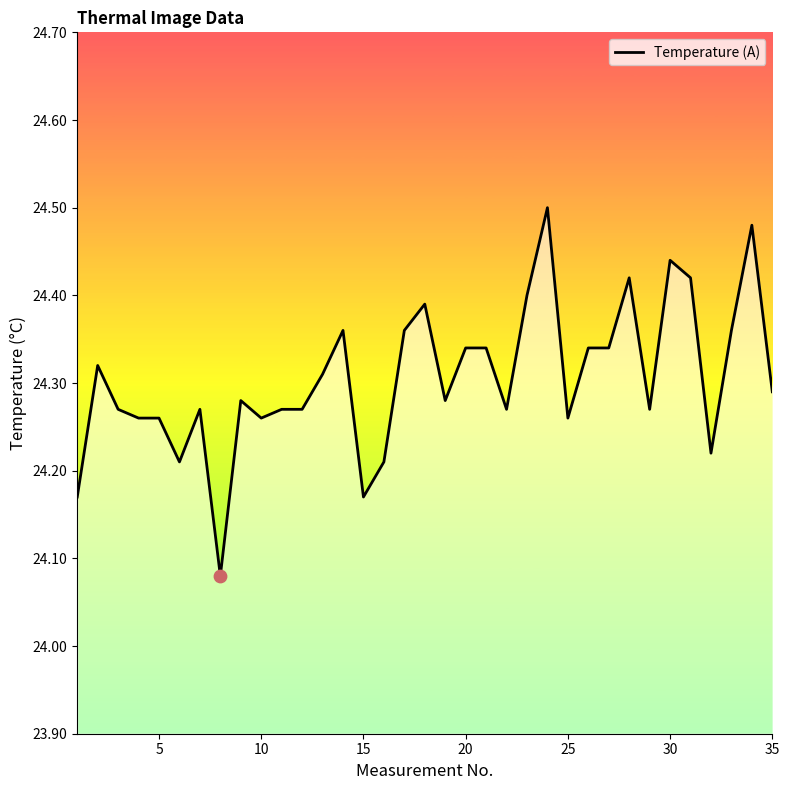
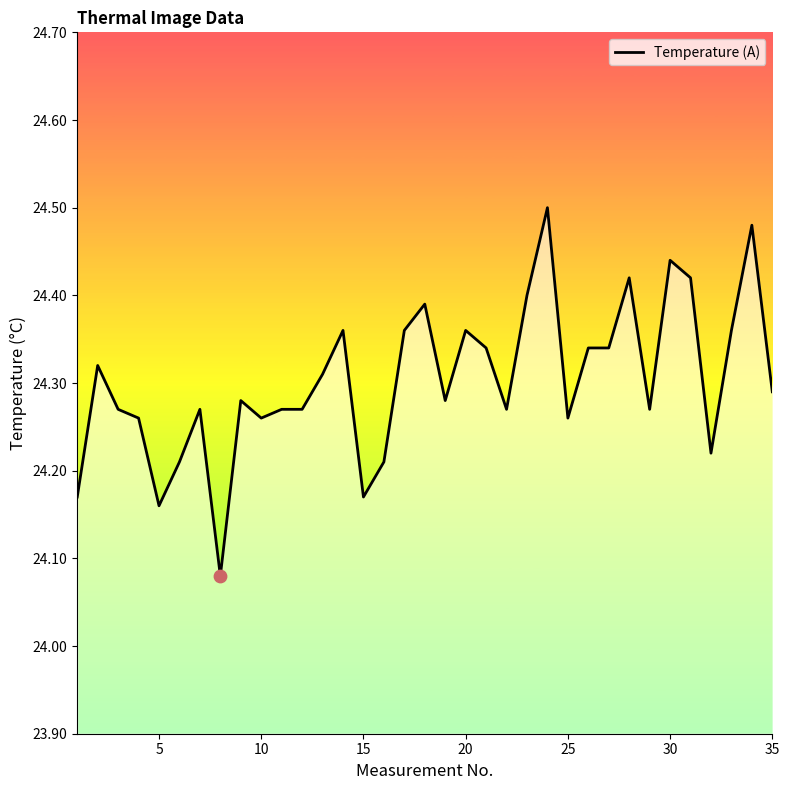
Temperature (A), 5: 24.26 -> 24.16
Temperature (A), 20: 24.34 -> 24.36
